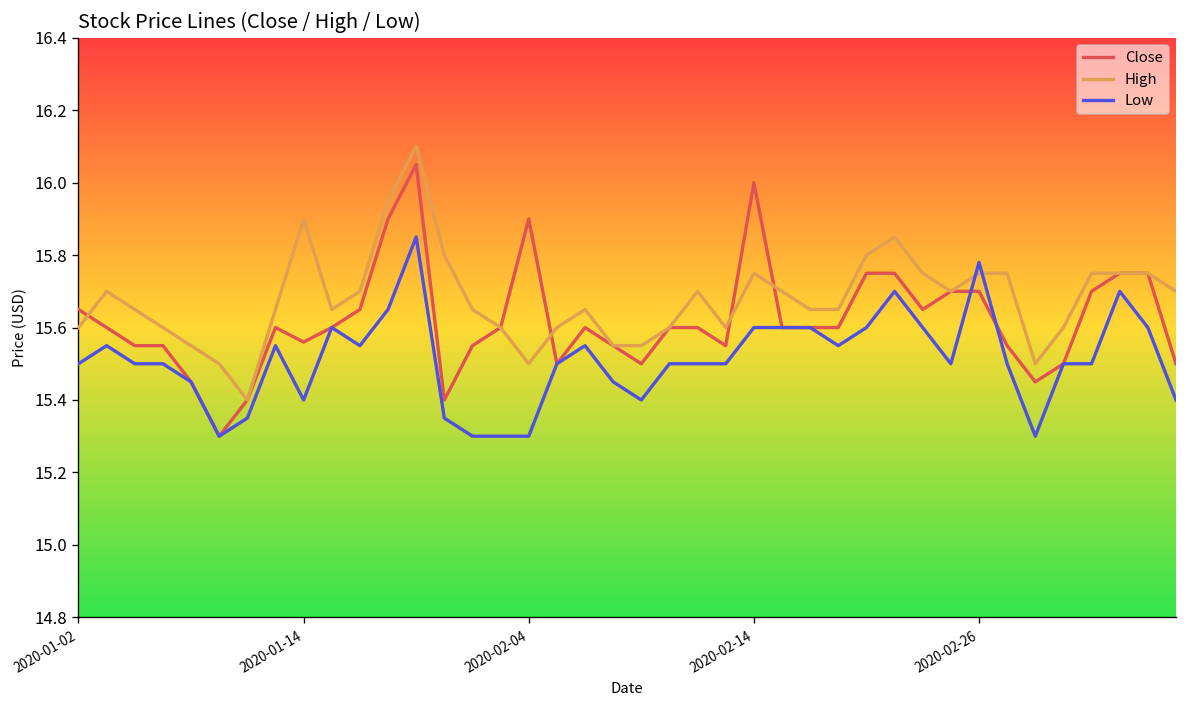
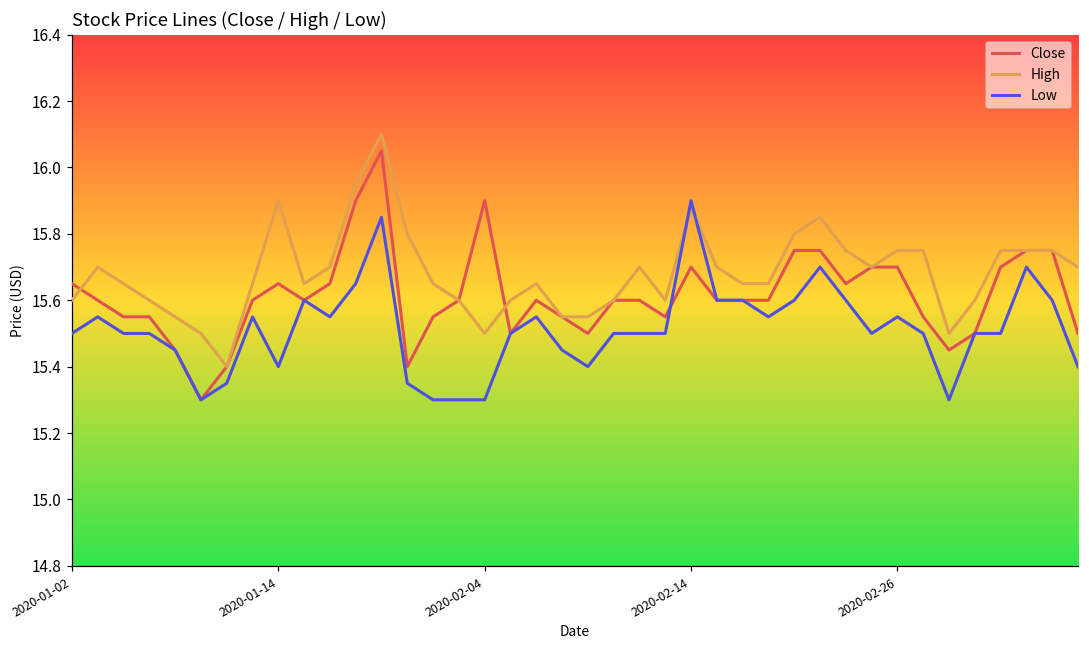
Close, 2020-01-14: 15.56 -> 15.65
Close, 2020-02-14: 16.0 -> 15.7
High, 2020-02-14: 15.75 -> 15.88
Low, 2020-02-14: 15.6 -> 15.9
Low, 2020-02-26: 15.78 -> 15.55
